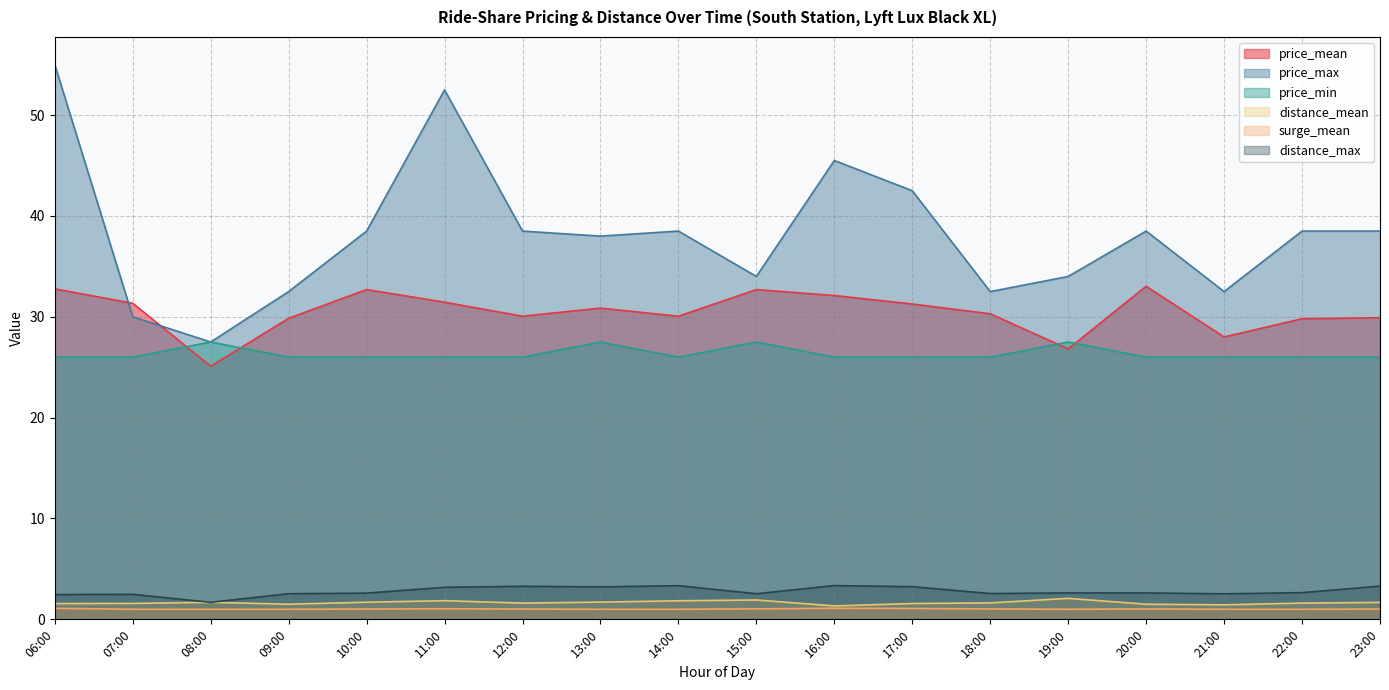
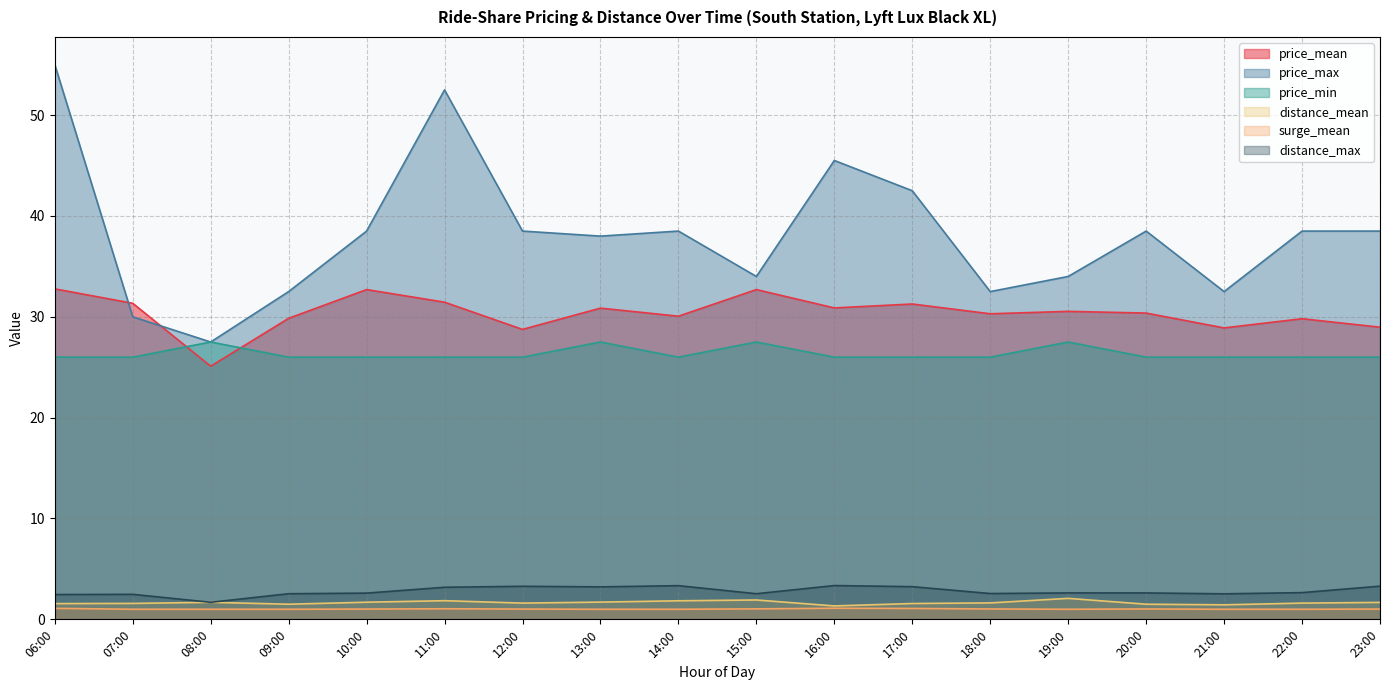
price_mean, 12:00: 30.1 -> 28.8
price_mean, 16:00: 32.1 -> 30.9
price_mean, 19:00: 26.8 -> 30.5
price_mean, 20:00: 33.0 -> 30.4
price_mean, 21:00: 28.0 -> 28.9
price_mean, 23:00: 29.9 -> 29.0
